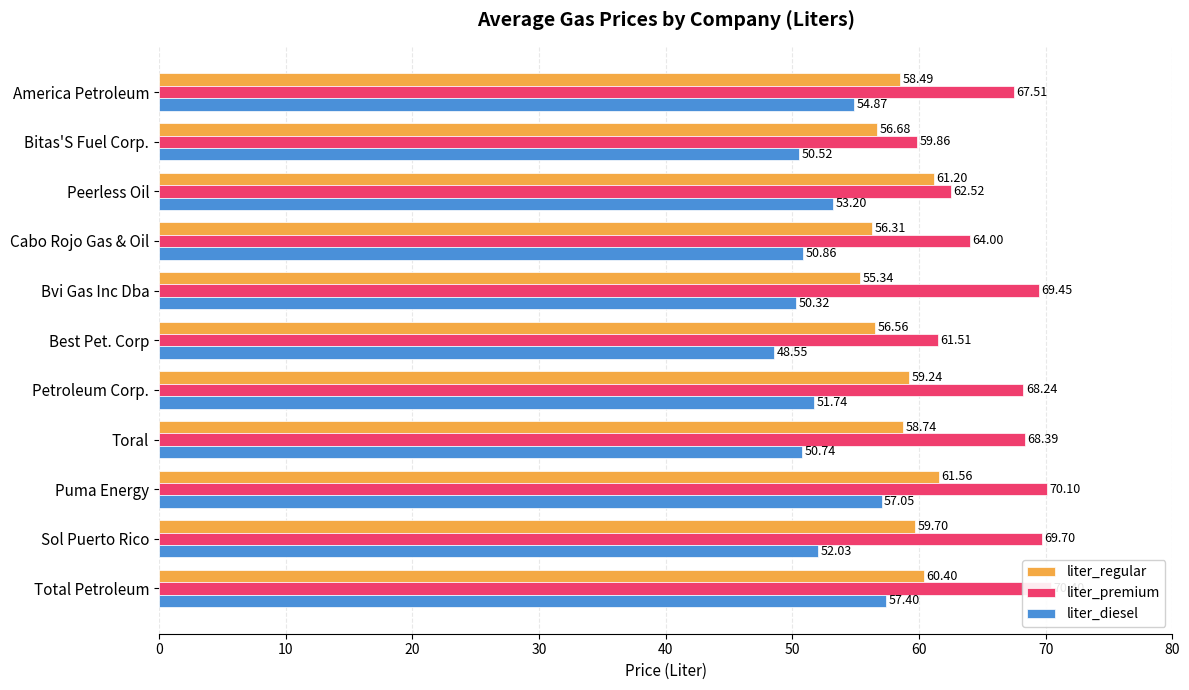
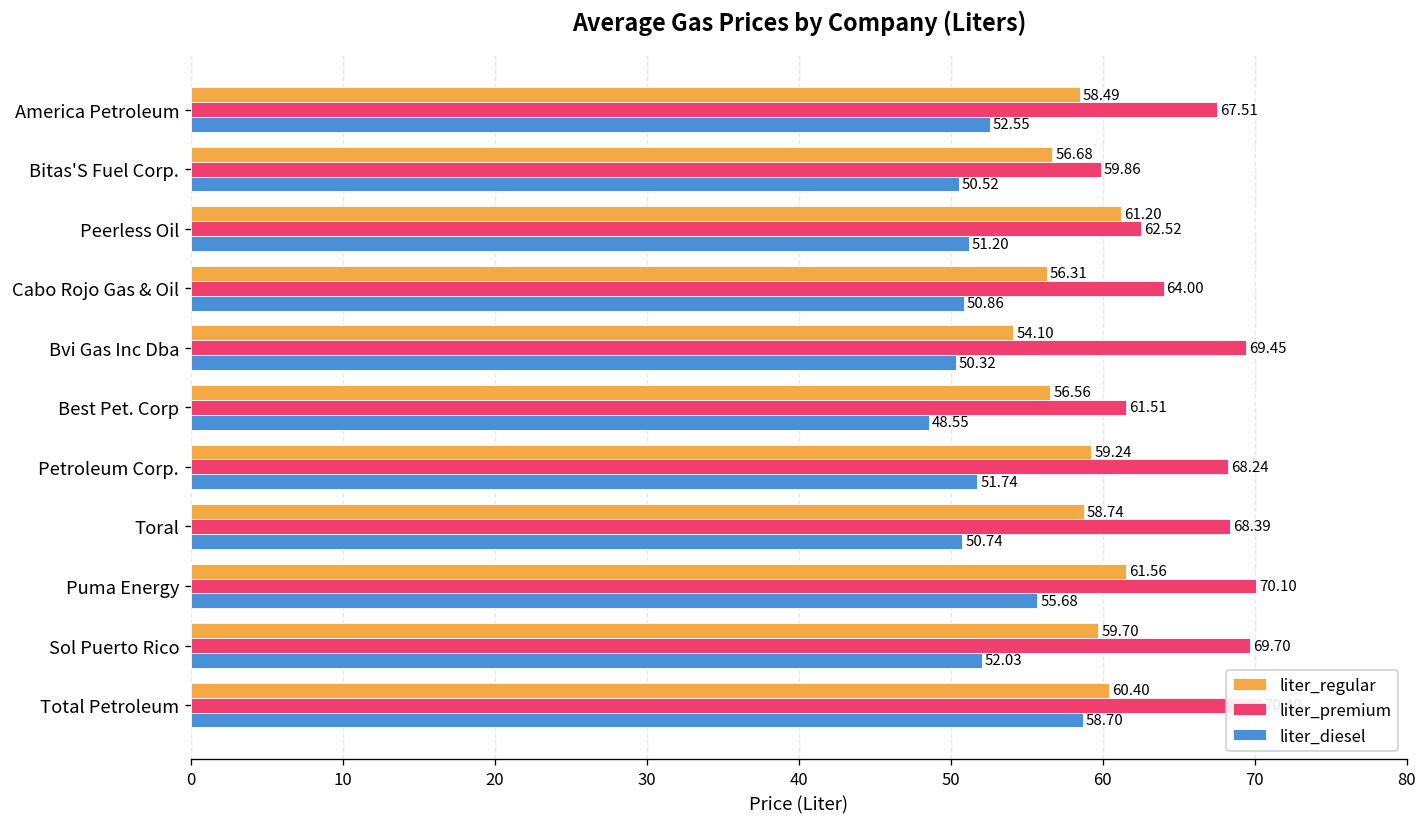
liter_diesel, America Petroleum: 54.87 -> 52.55
liter_diesel, Peerless Oil: 53.20 -> 51.20
liter_regular, Bvi Gas Inc Dba: 55.34 -> 54.10
liter_diesel, Puma Energy: 57.05 -> 55.68
liter_diesel, Total Petroleum: 57.40 -> 58.70
